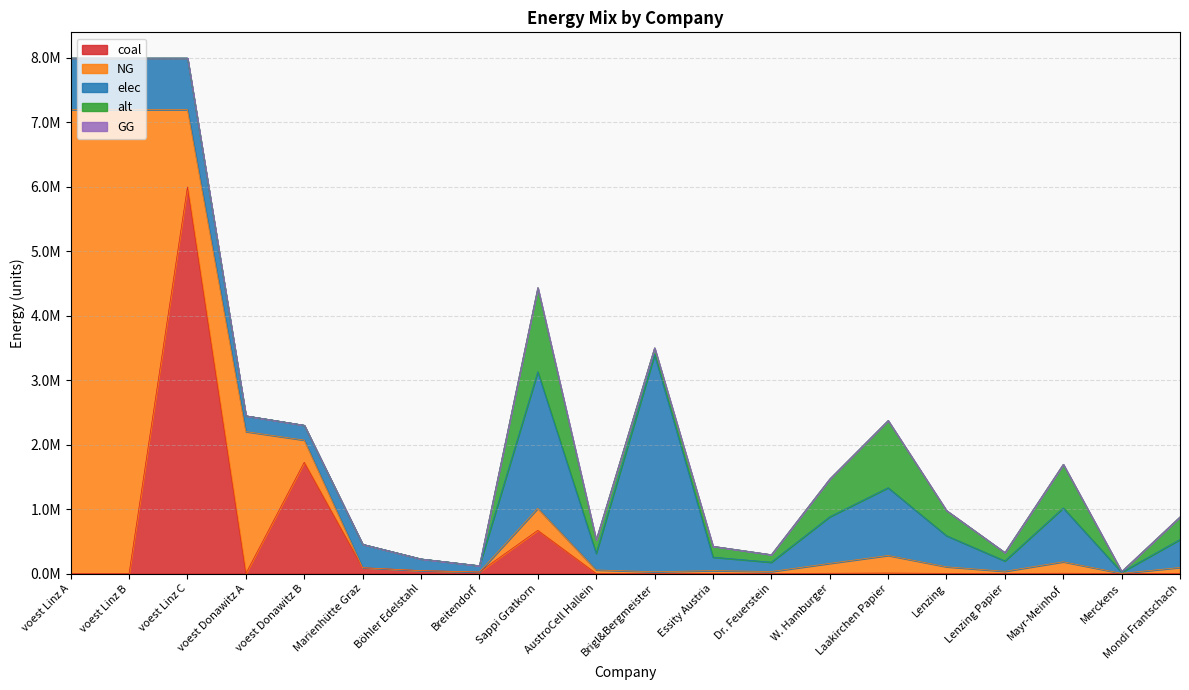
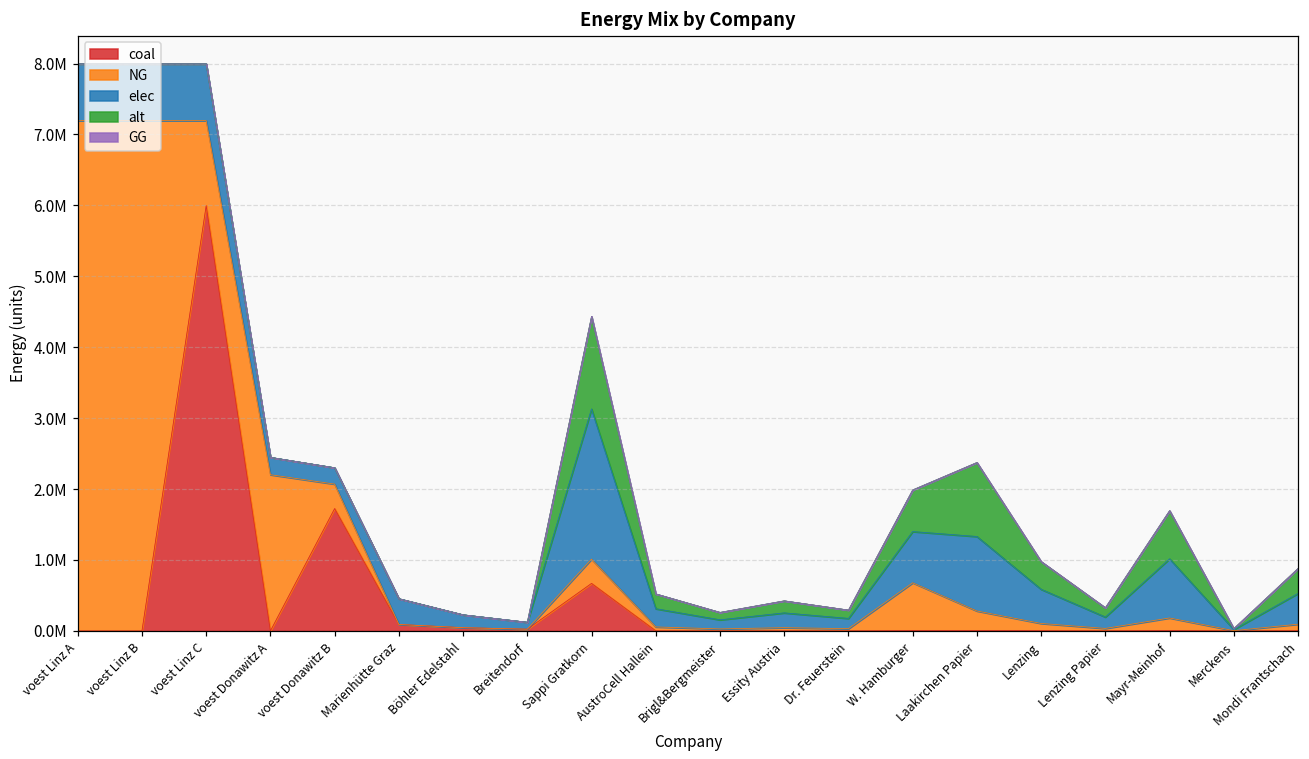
elec, Brigl&Bergmeister: 3400000 -> 100000
NG, W. Hamburger: 200000 -> 700000
